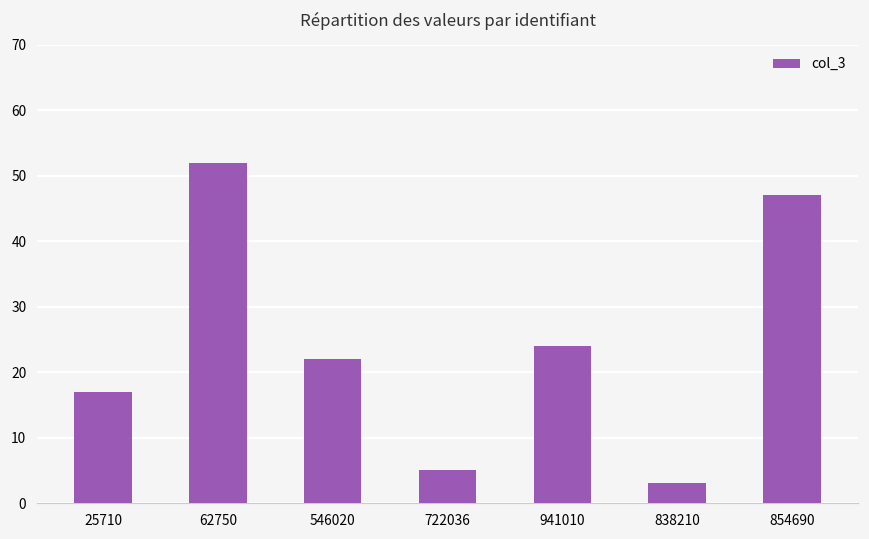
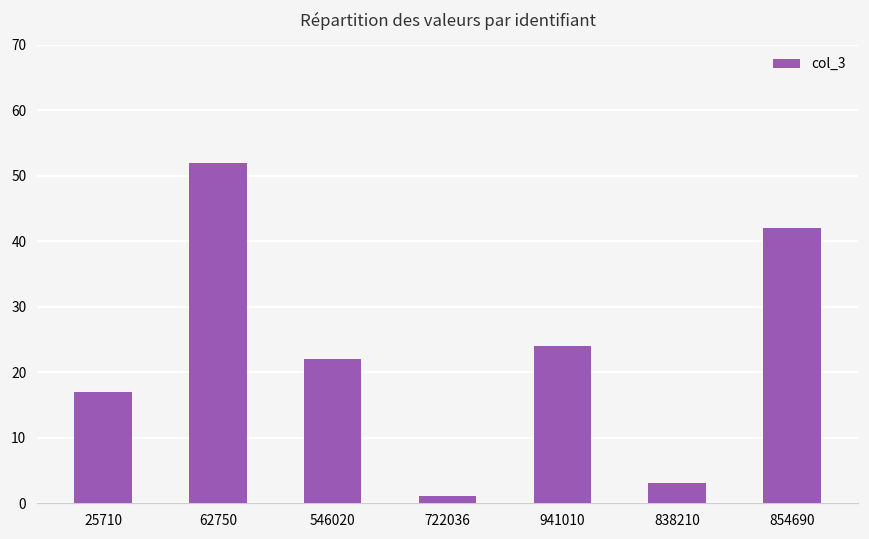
722036: 5 -> 1
854690: 47 -> 42
